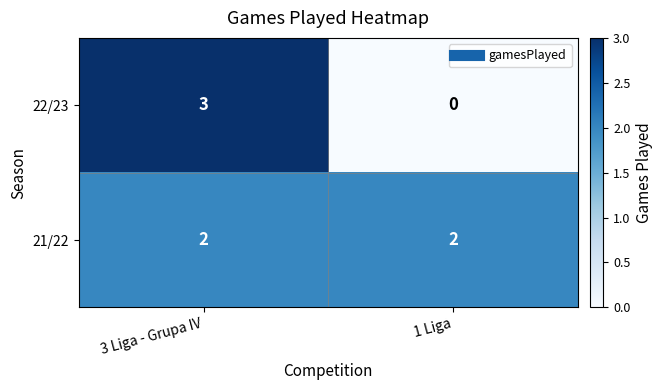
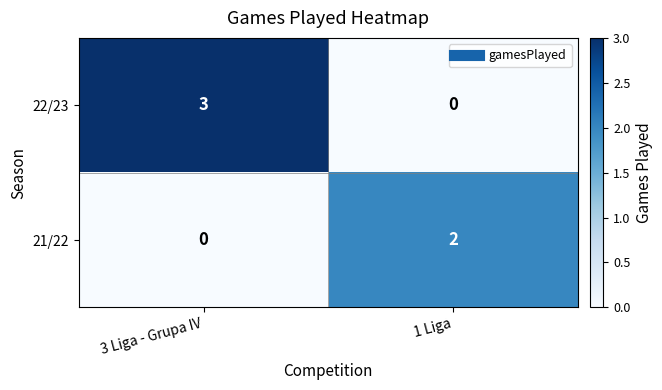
21/22, 3 Liga - Grupa IV: 2 -> 0
